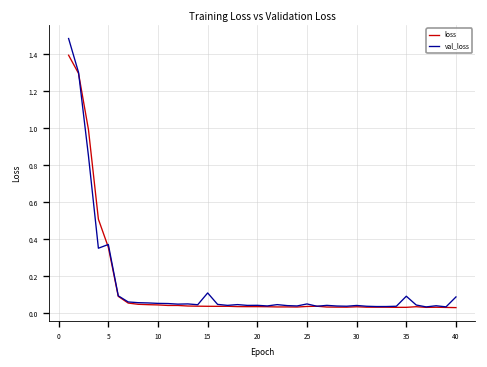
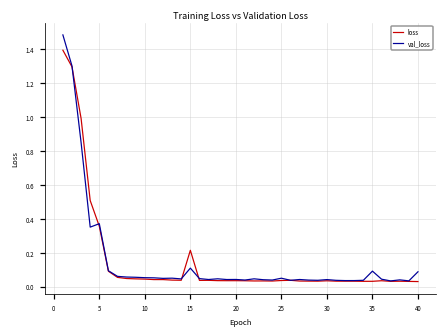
loss, 15: 0.04 -> 0.21
